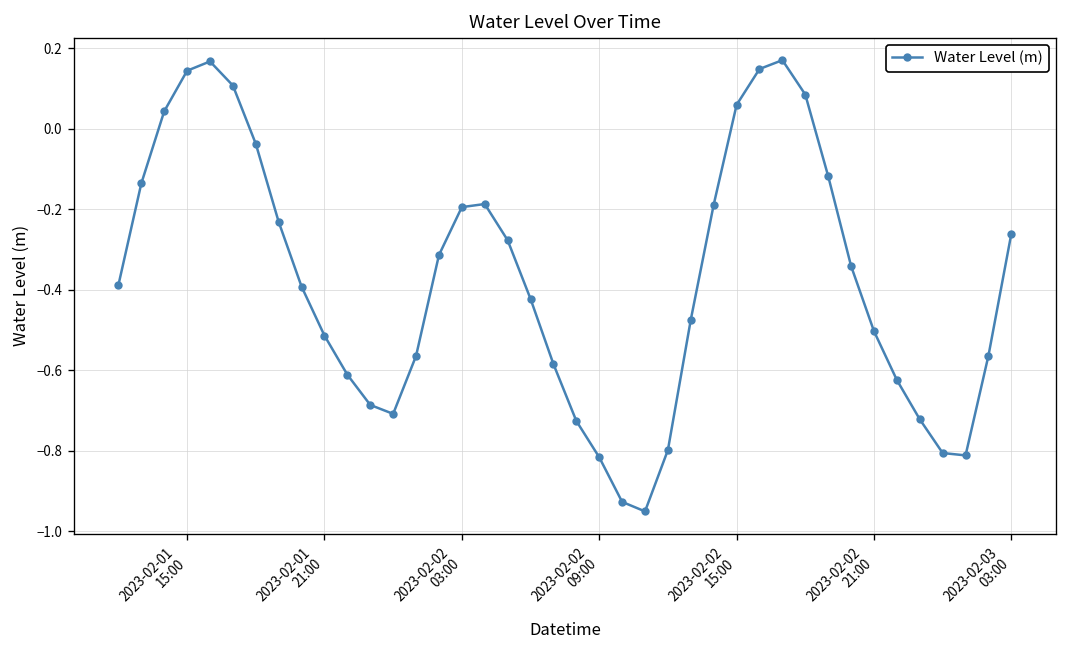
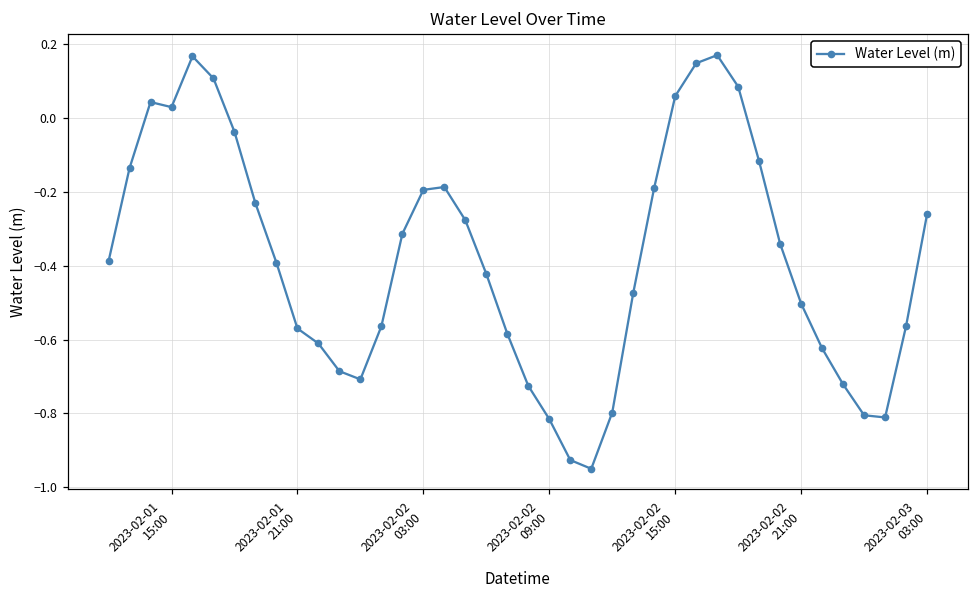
2023-02-01 15:00: 0.14 -> 0.03
2023-02-01 21:00: -0.51 -> -0.57
